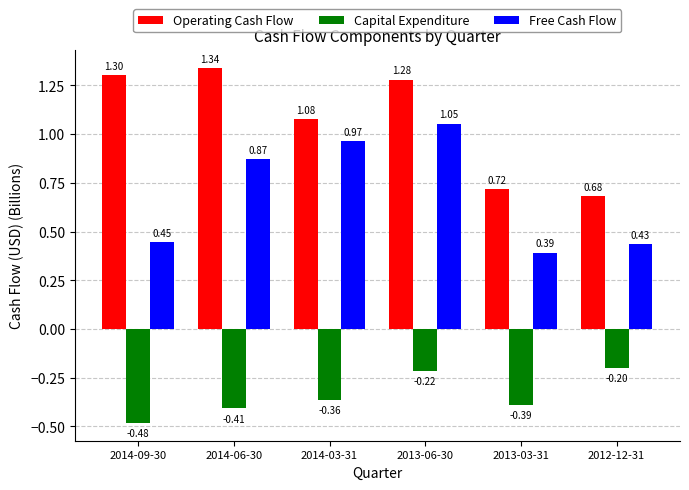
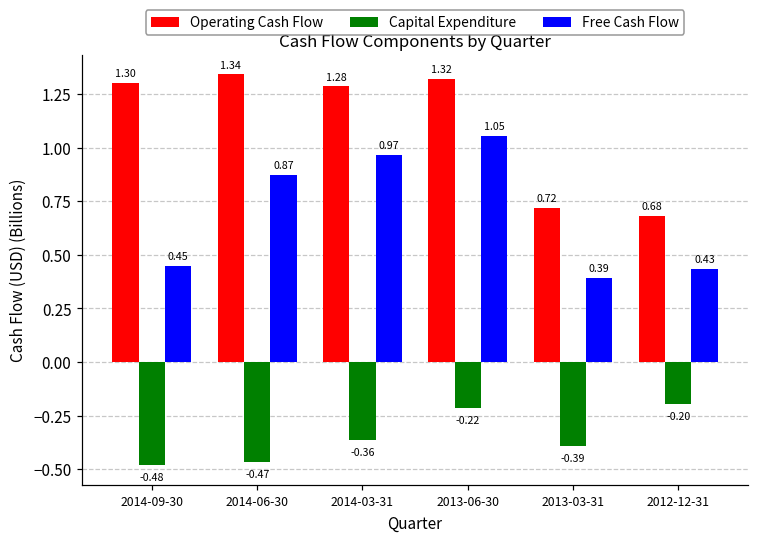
Capital Expenditure, 2014-06-30: -0.41 -> -0.47
Operating Cash Flow, 2014-03-31: 1.08 -> 1.28
Operating Cash Flow, 2013-06-30: 1.28 -> 1.32
